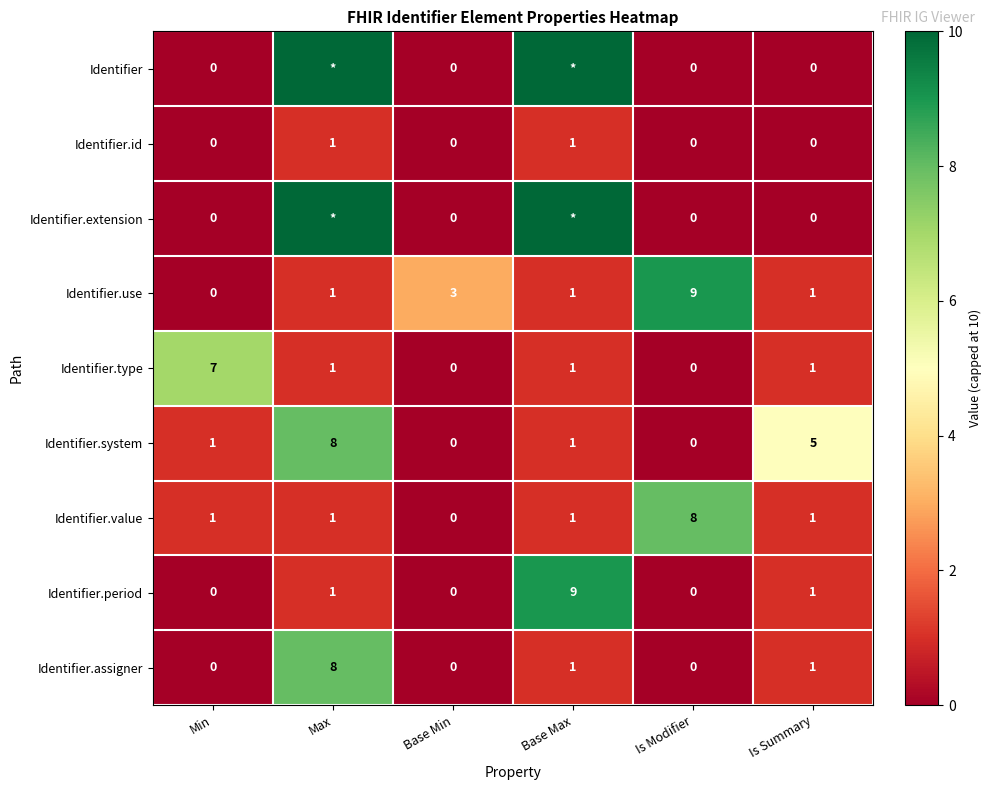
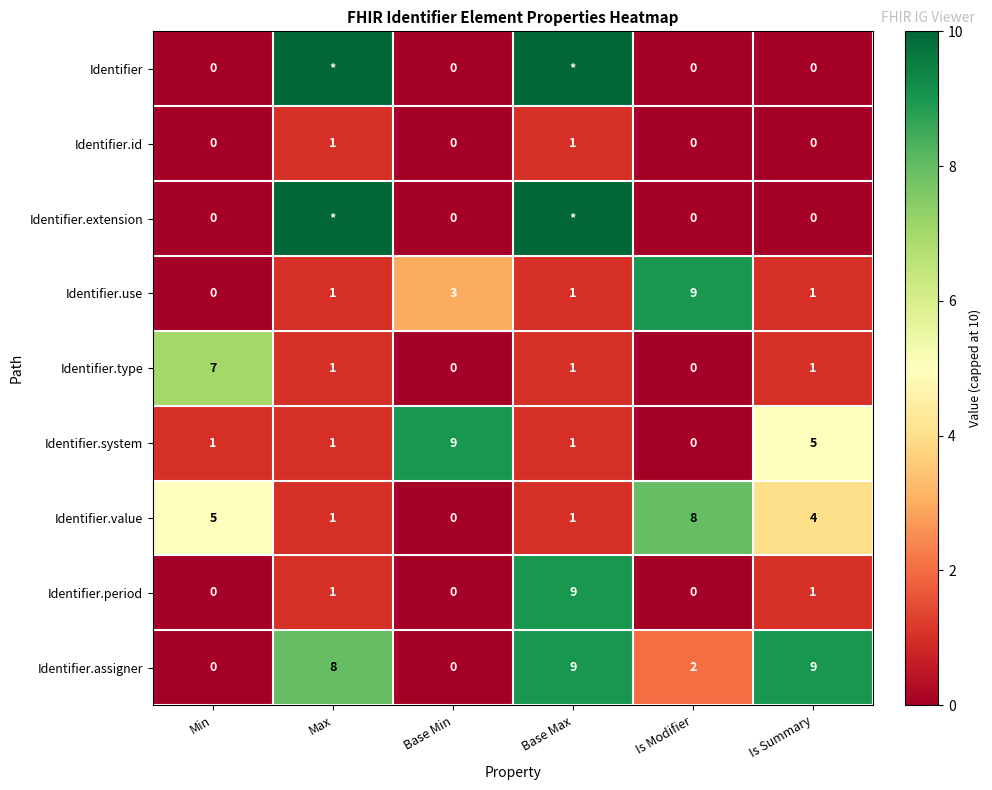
Identifier.system, Max: 8 -> 1
Identifier.system, Base Min: 0 -> 9
Identifier.value, Min: 1 -> 5
Identifier.value, Is Summary: 1 -> 4
Identifier.assigner, Base Max: 1 -> 9
Identifier.assigner, Is Modifier: 0 -> 2
Identifier.assigner, Is Summary: 1 -> 9
